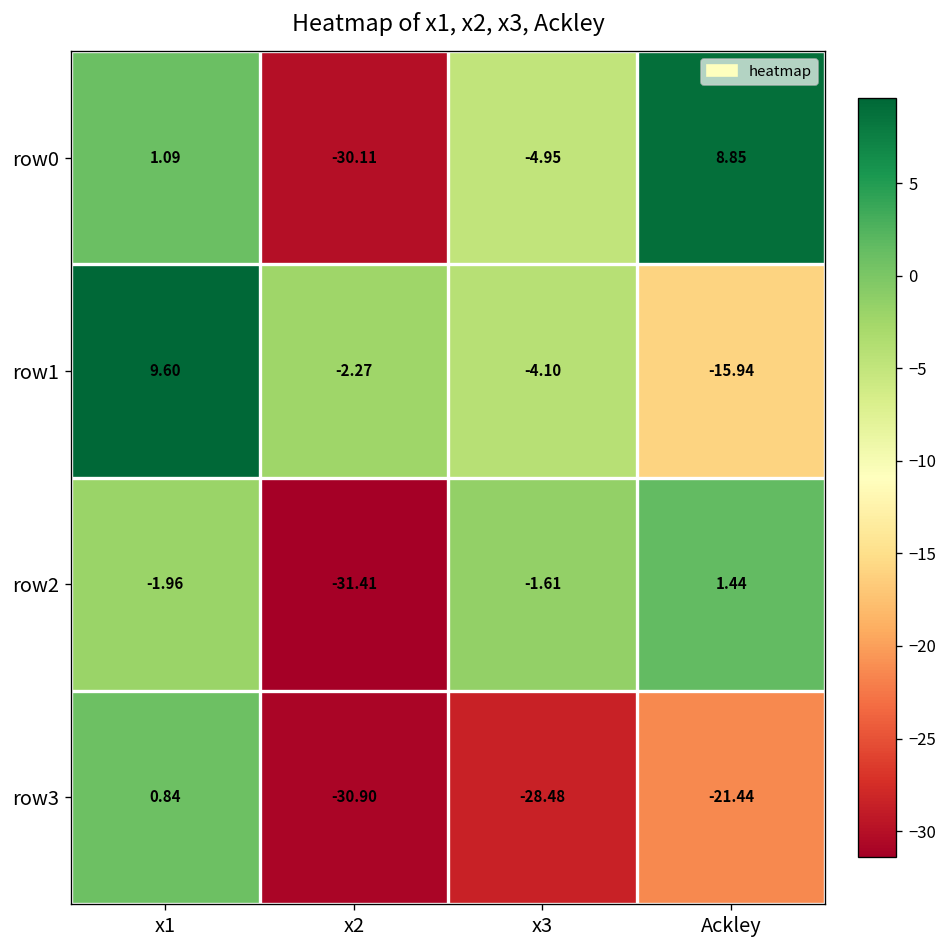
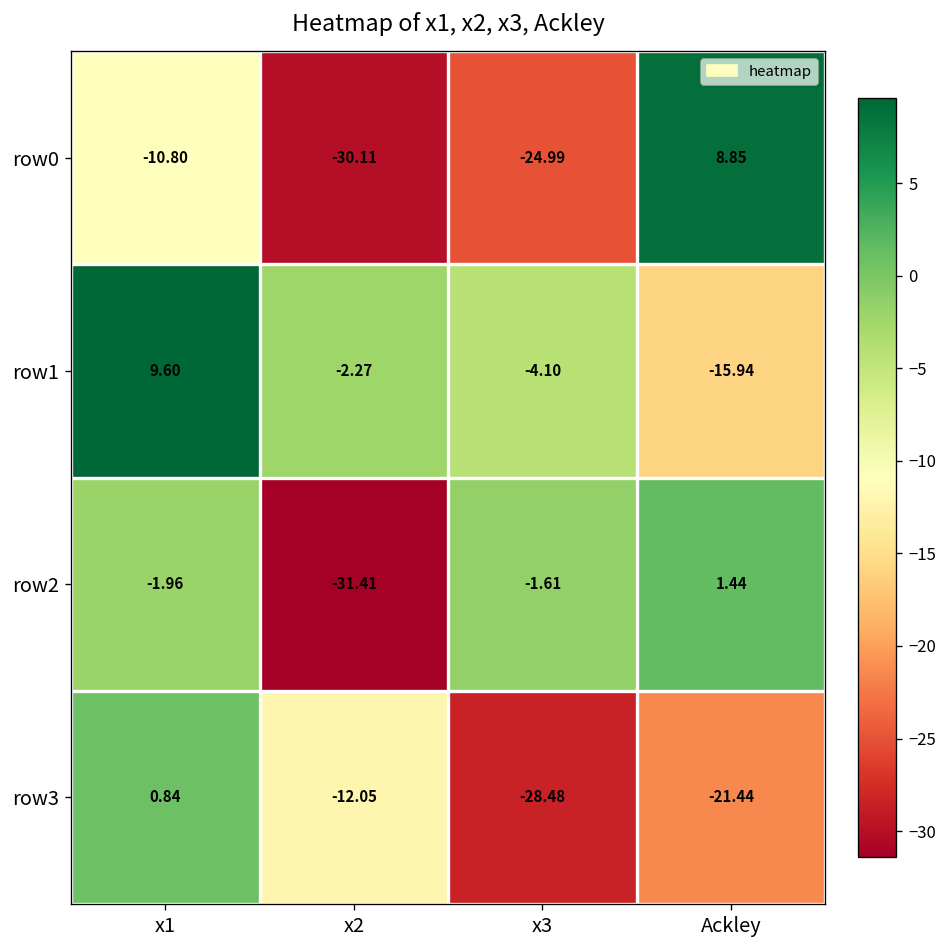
row0, x1: 1.09 -> -10.80
row0, x3: -4.95 -> -24.99
row3, x2: -30.90 -> -12.05
